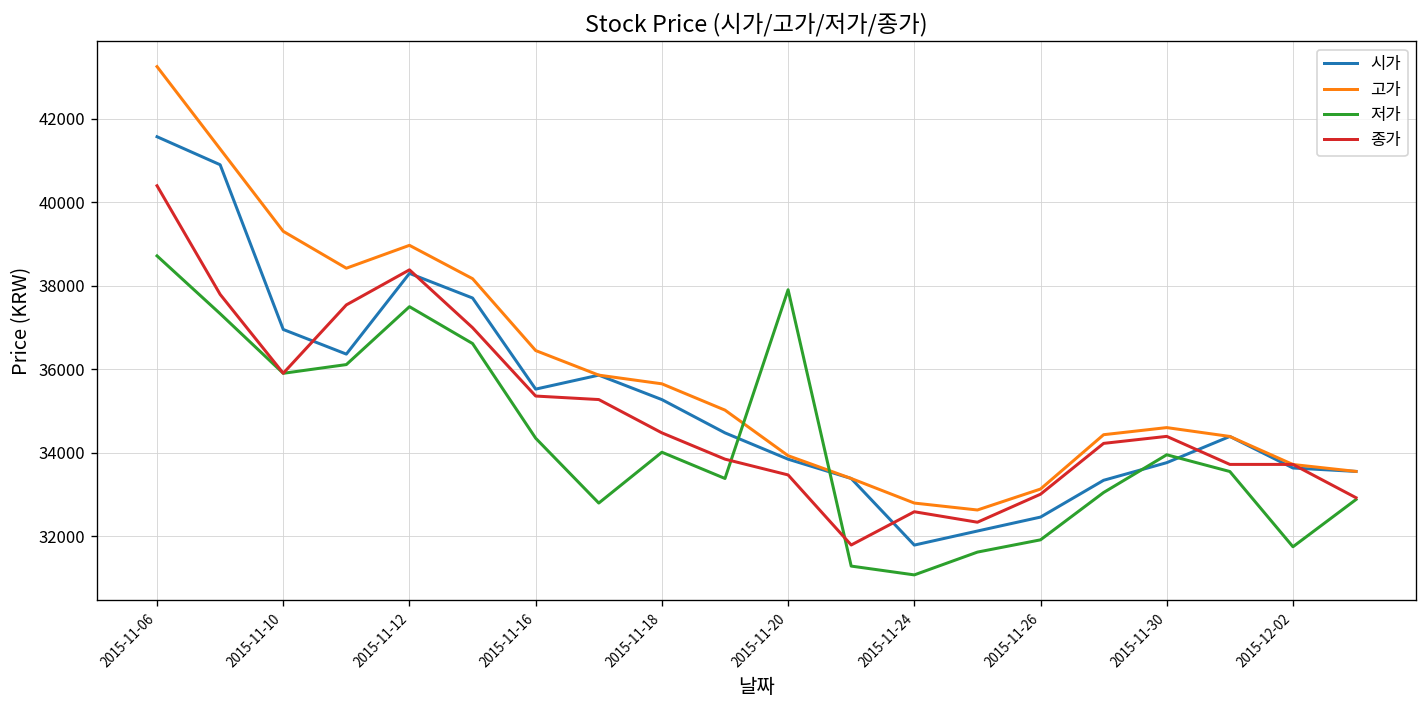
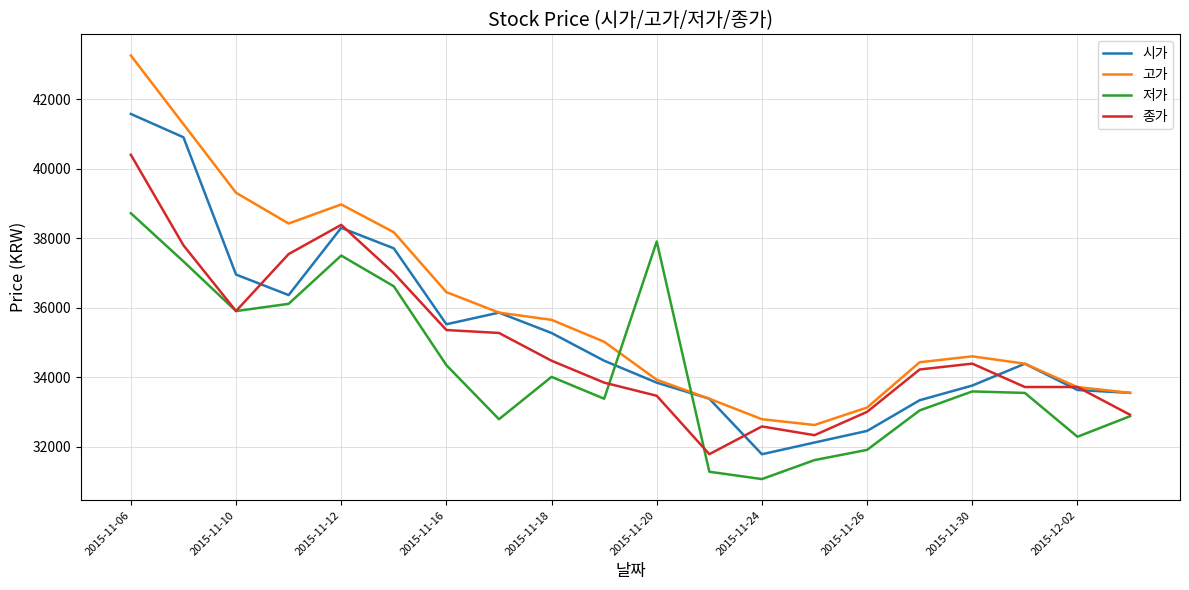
저가, 2015-11-30: 34000 -> 33600
저가, 2015-12-02: 31700 -> 32300
